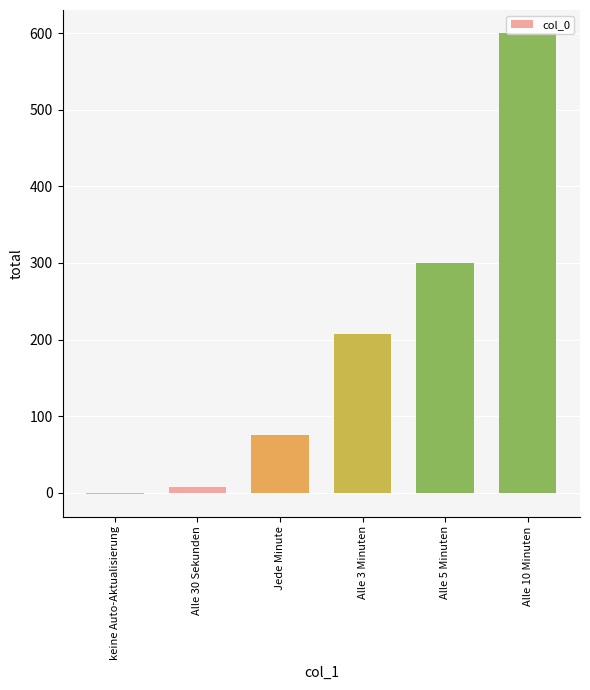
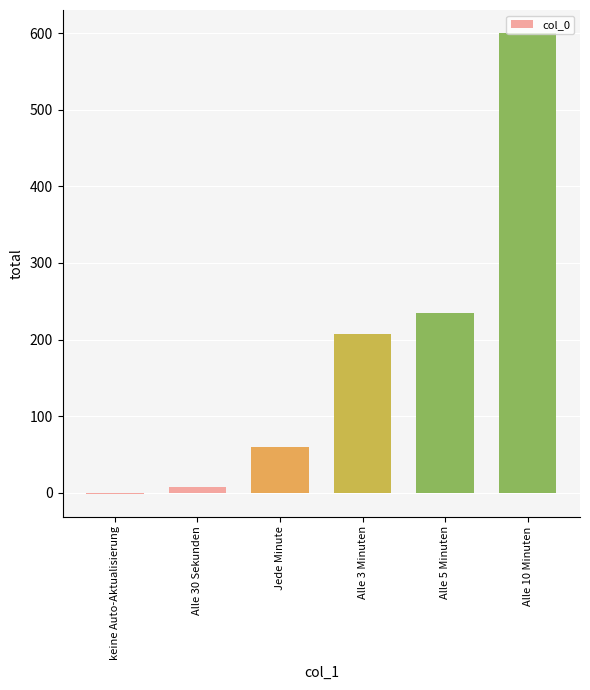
Jede Minute: 80 -> 60
Alle 5 Minuten: 300 -> 230
